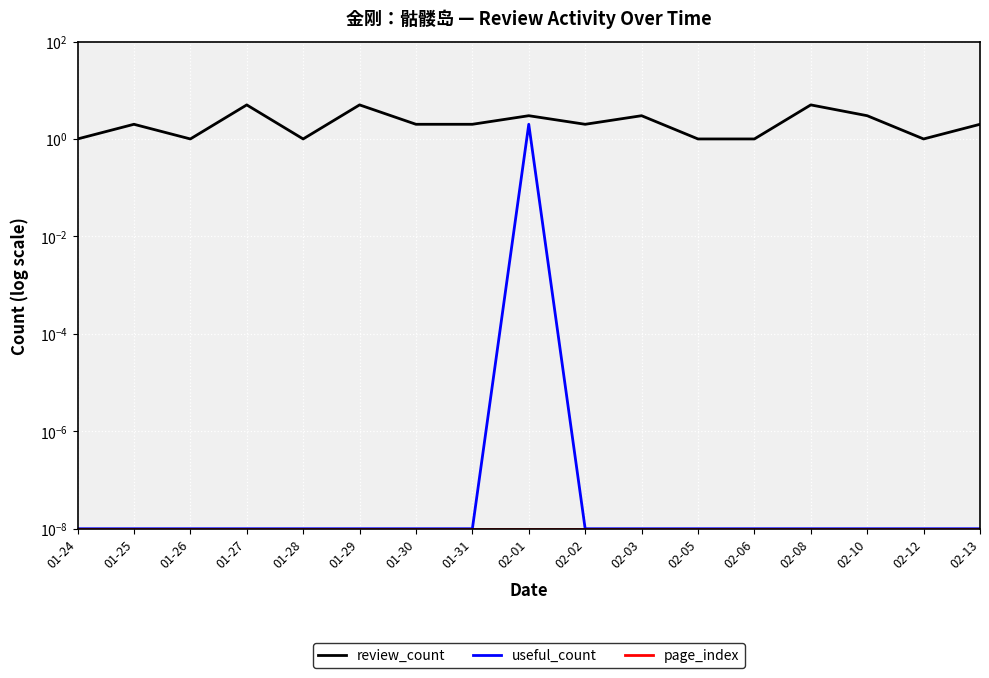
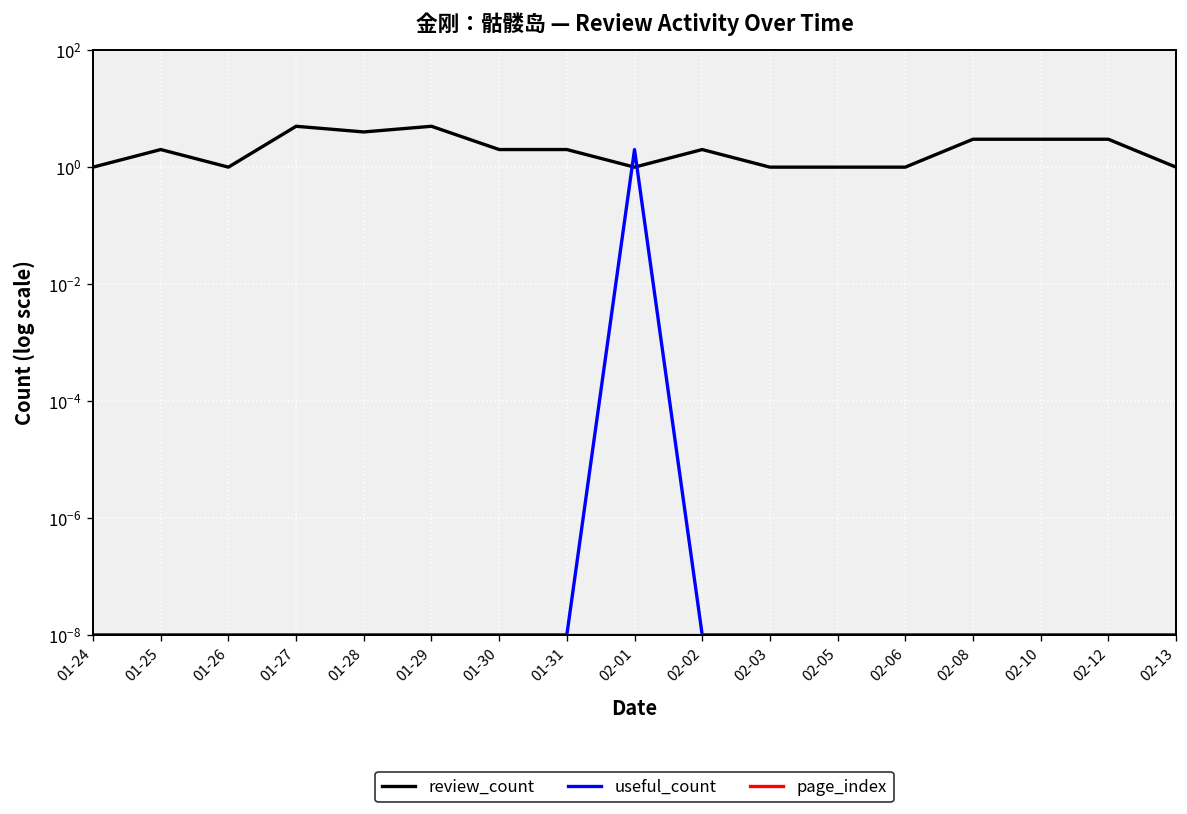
review_count, 01-28: 1 -> 4
review_count, 02-01: 3 -> 1
review_count, 02-03: 3 -> 1
review_count, 02-08: 5 -> 3
review_count, 02-12: 1 -> 3
review_count, 02-13: 2 -> 1
